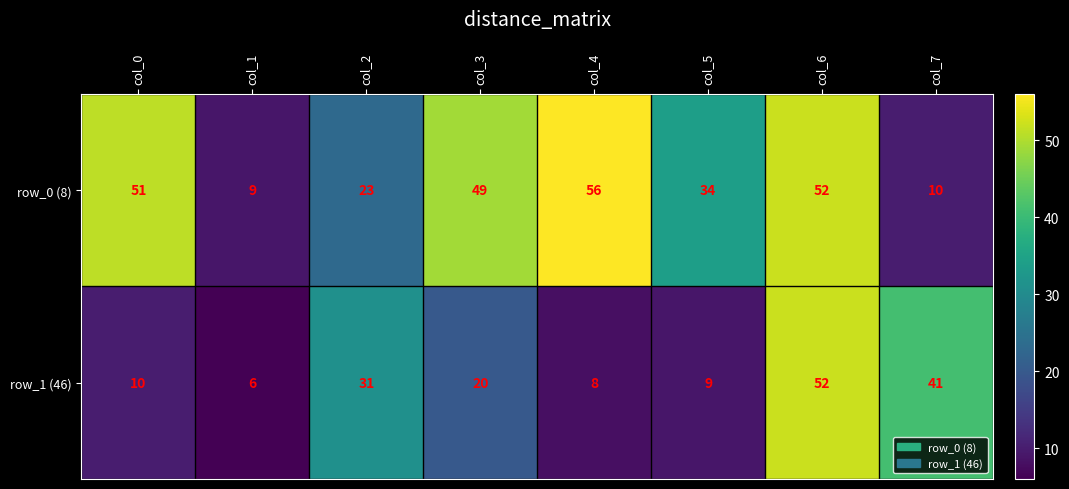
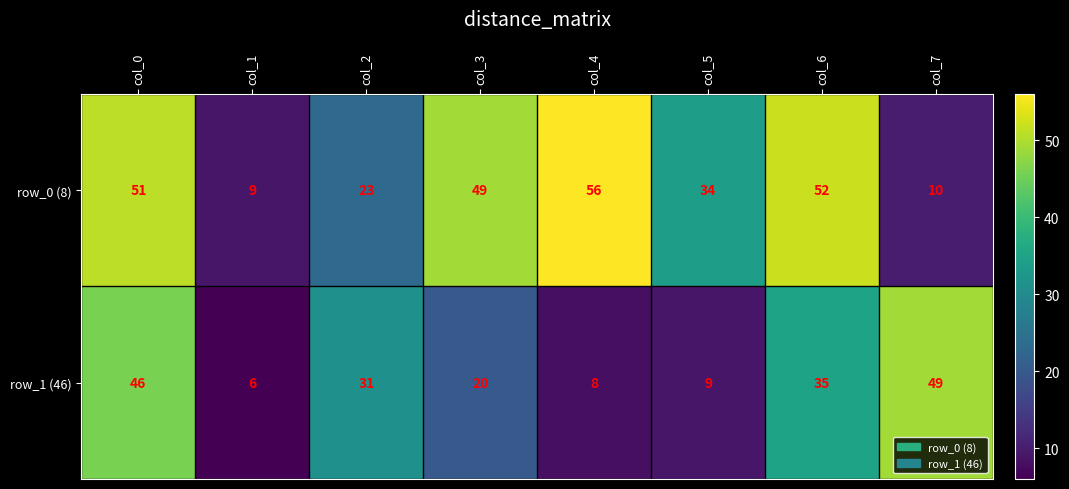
row_1 (46), col_0: 10 -> 46
row_1 (46), col_6: 52 -> 35
row_1 (46), col_7: 41 -> 49
